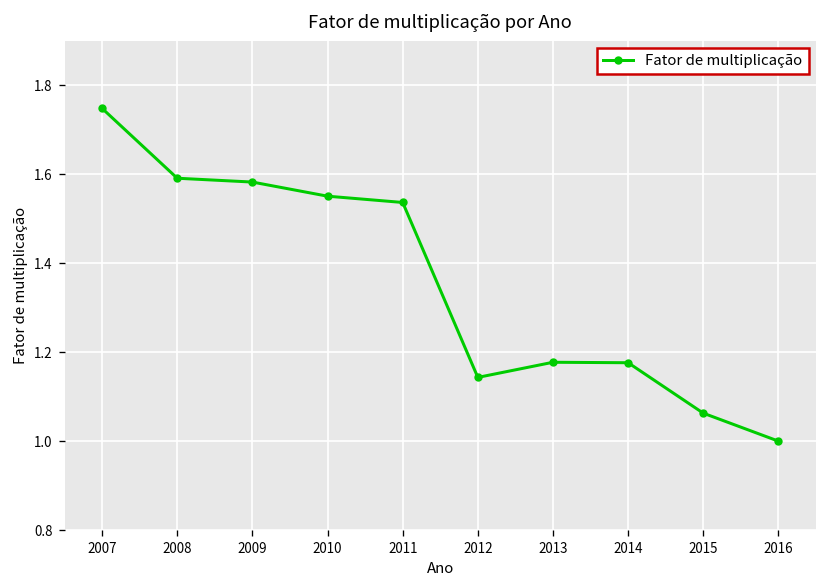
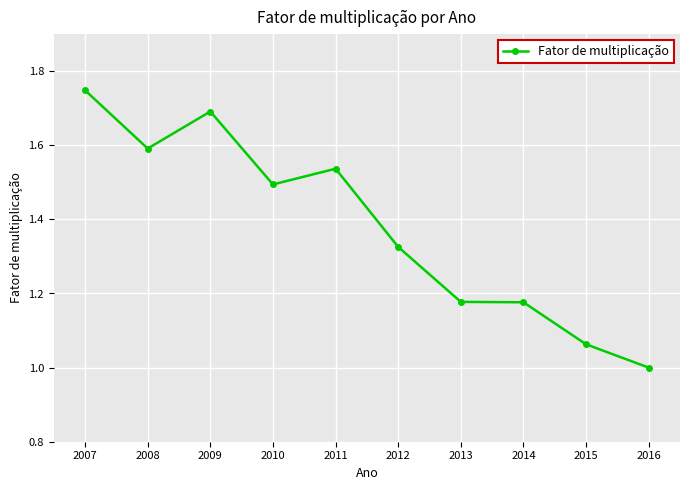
2009: 1.58 -> 1.69
2010: 1.55 -> 1.49
2012: 1.14 -> 1.33
